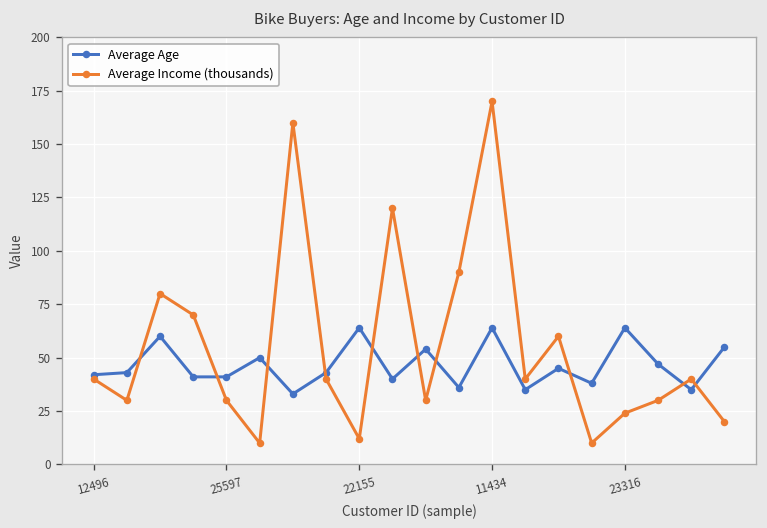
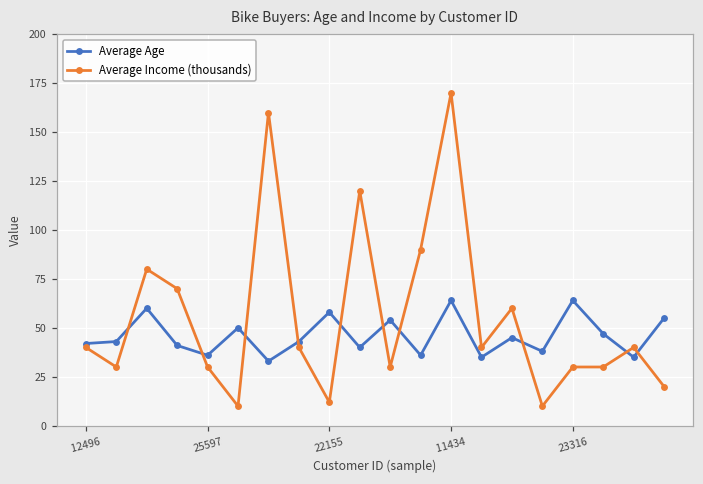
Average Age, 25597: 41 -> 36
Average Age, 22155: 64 -> 58
Average Income (thousands), 23316: 24 -> 30
